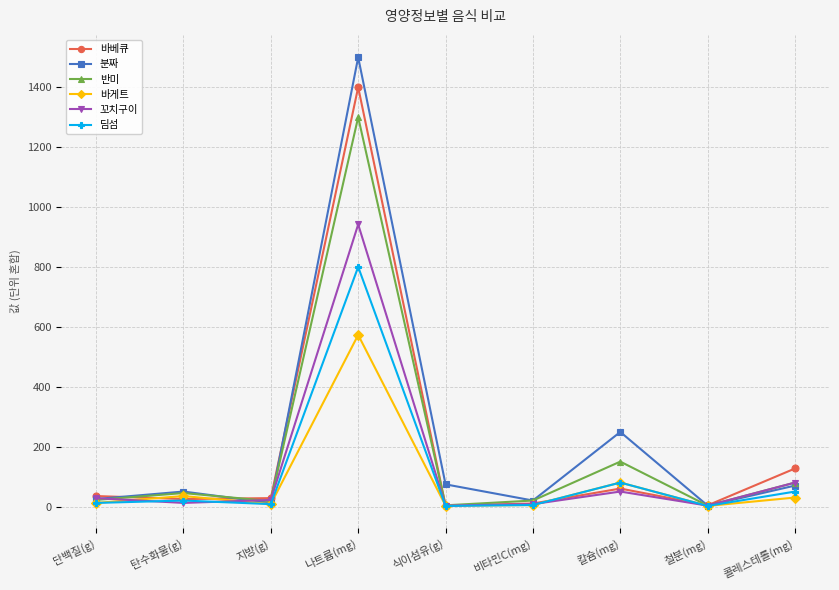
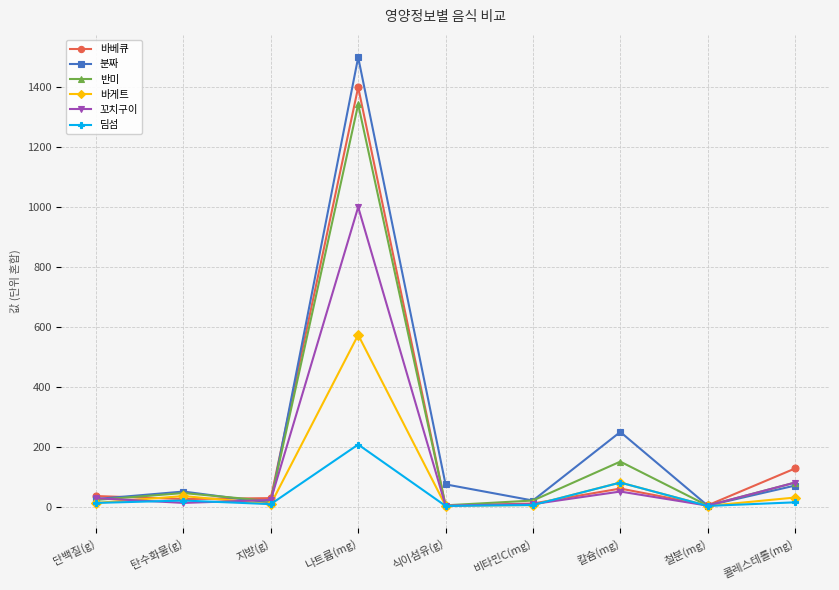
반미, 나트륨(mg): 1300 -> 1340
꼬치구이, 나트륨(mg): 940 -> 1000
딤섬, 나트륨(mg): 800 -> 210
딤섬, 콜레스테롤(mg): 50 -> 10
